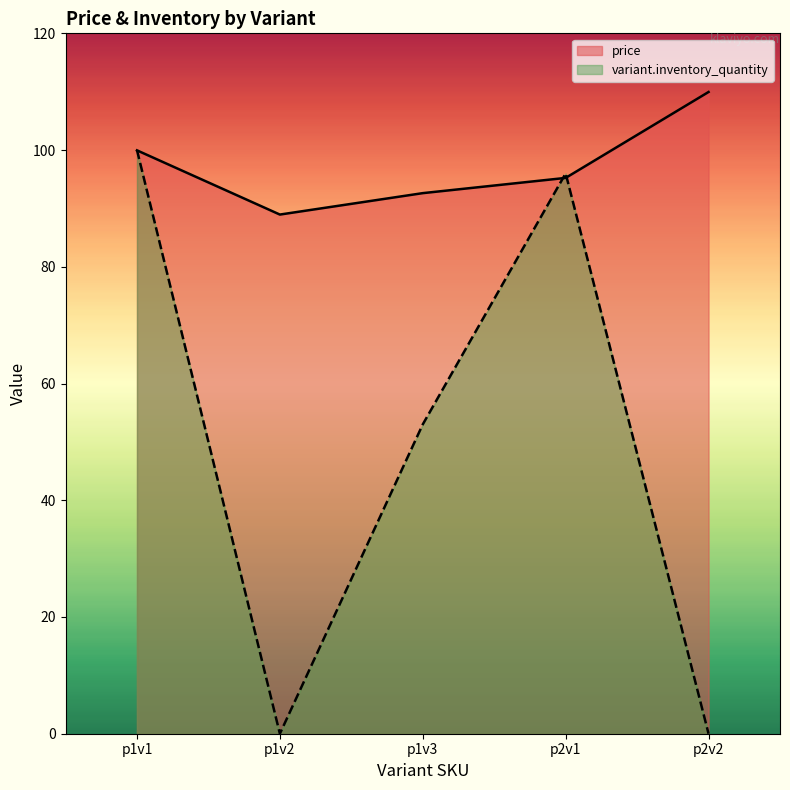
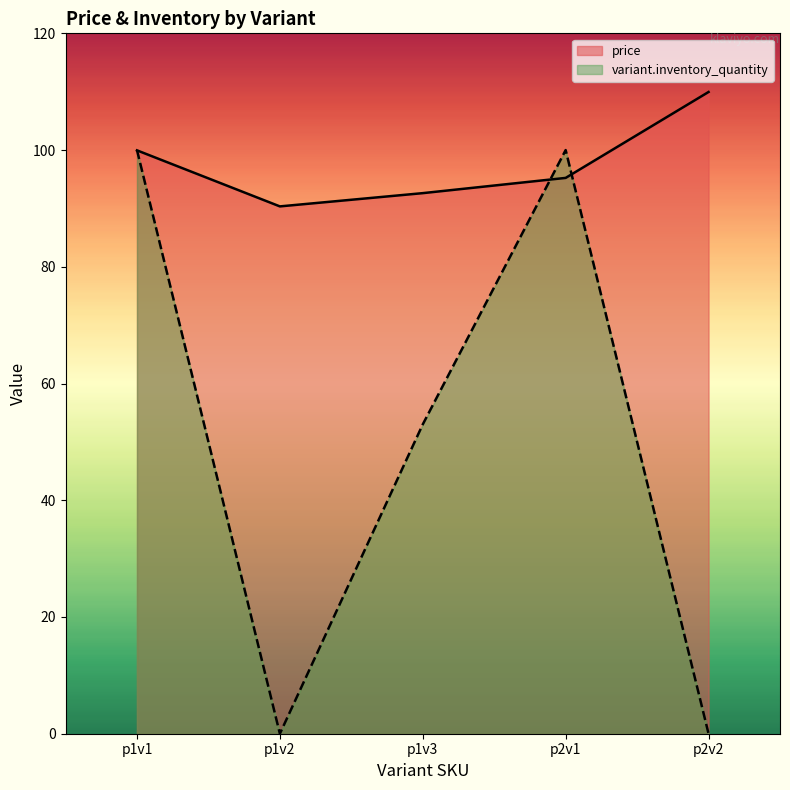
price, p1v2: 89 -> 90
variant.inventory_quantity, p2v1: 96 -> 100
